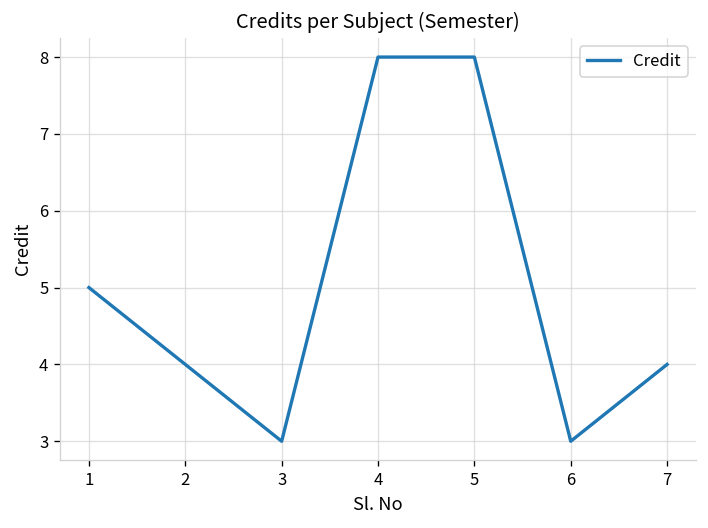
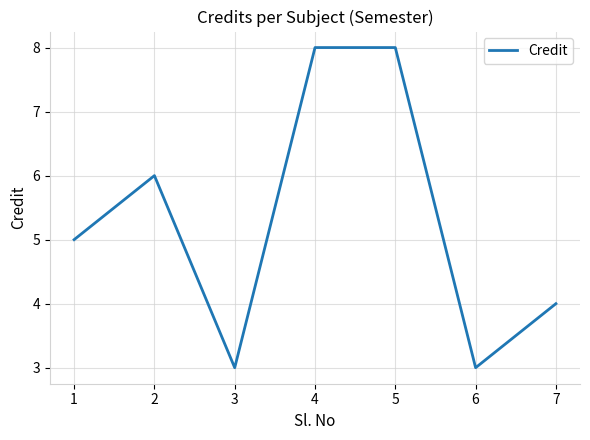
2: 4 -> 6
